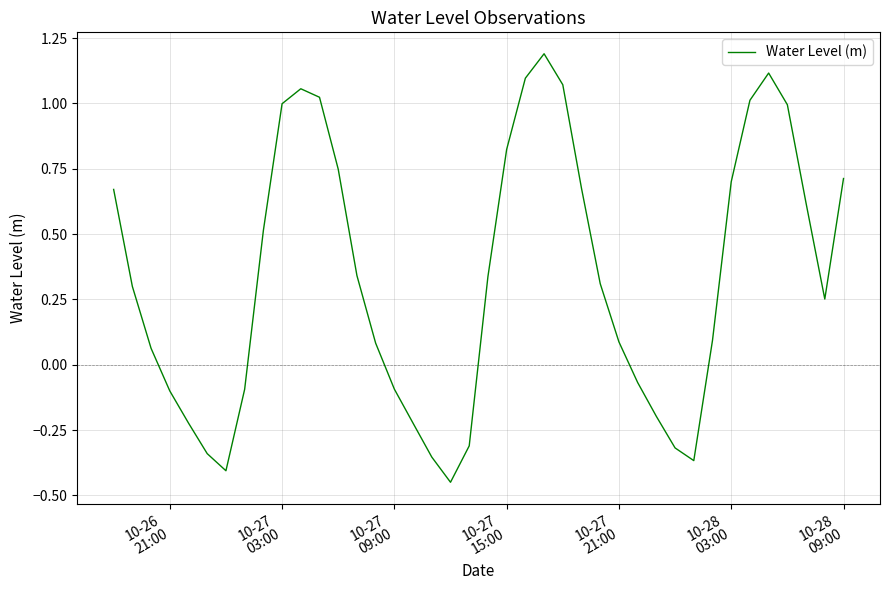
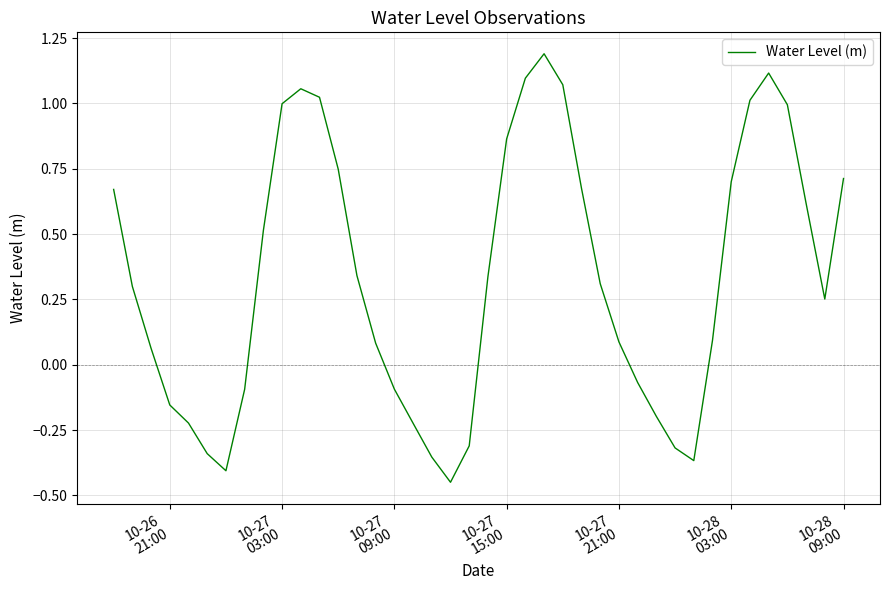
10-26 21:00: -0.10 -> -0.15
10-27 15:00: 0.82 -> 0.86
